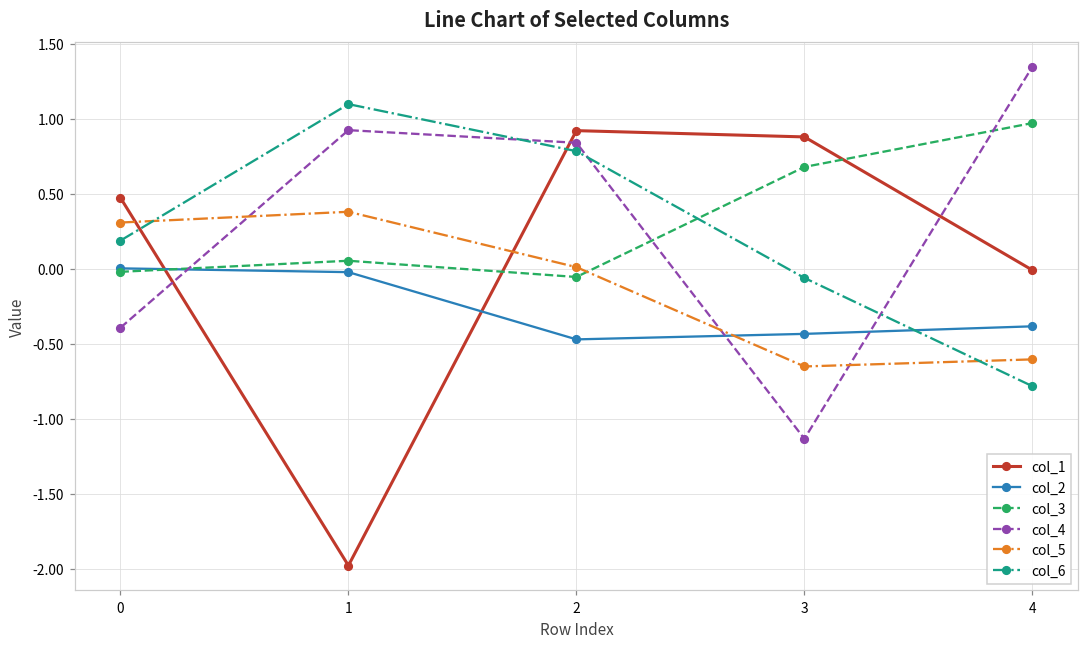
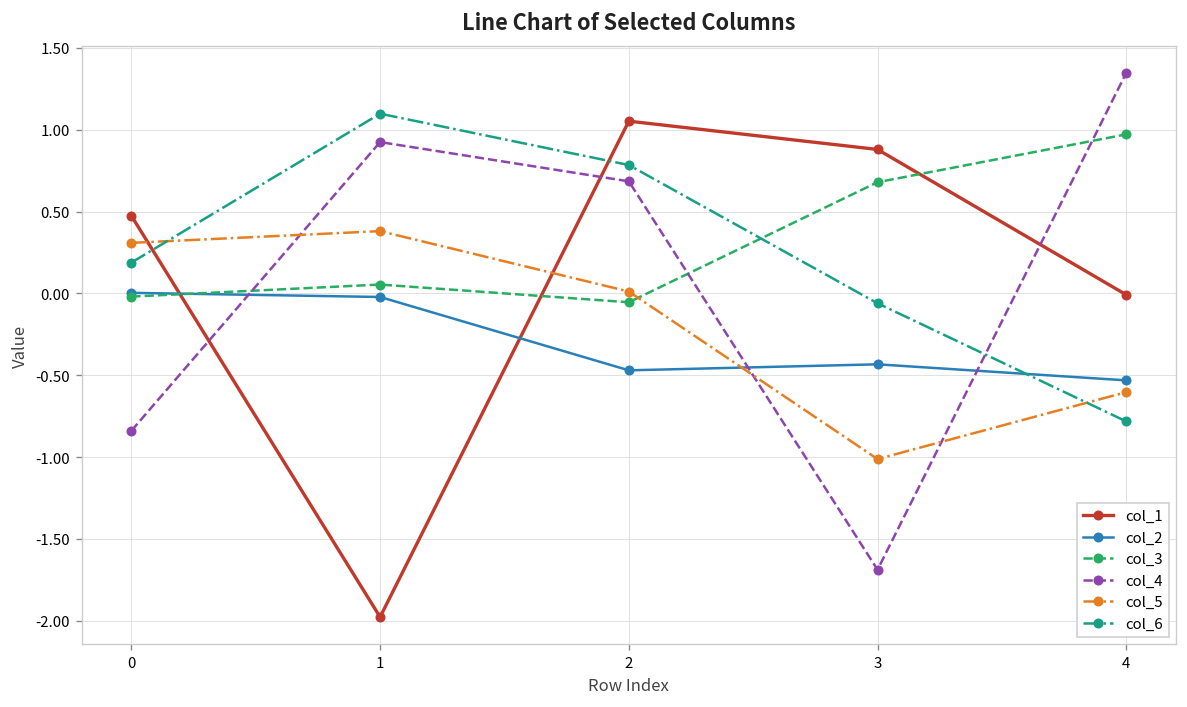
col_4, 0: -0.39 -> -0.84
col_1, 2: 0.92 -> 1.05
col_4, 2: 0.84 -> 0.68
col_4, 3: -1.13 -> -1.69
col_5, 3: -0.65 -> -1.01
col_2, 4: -0.38 -> -0.53
